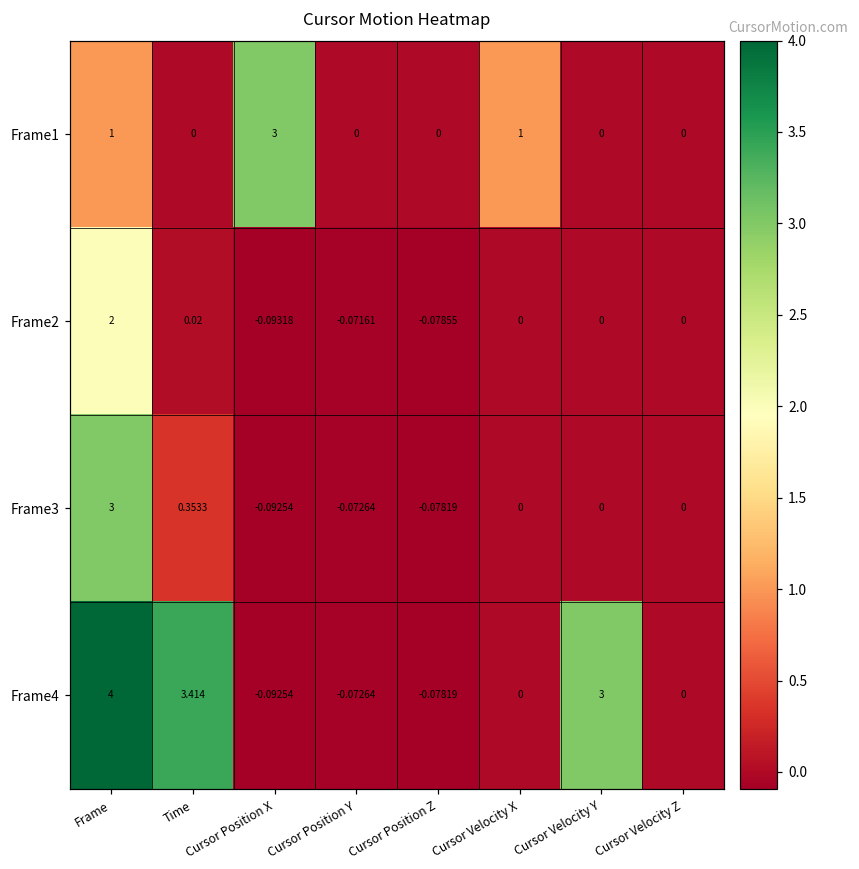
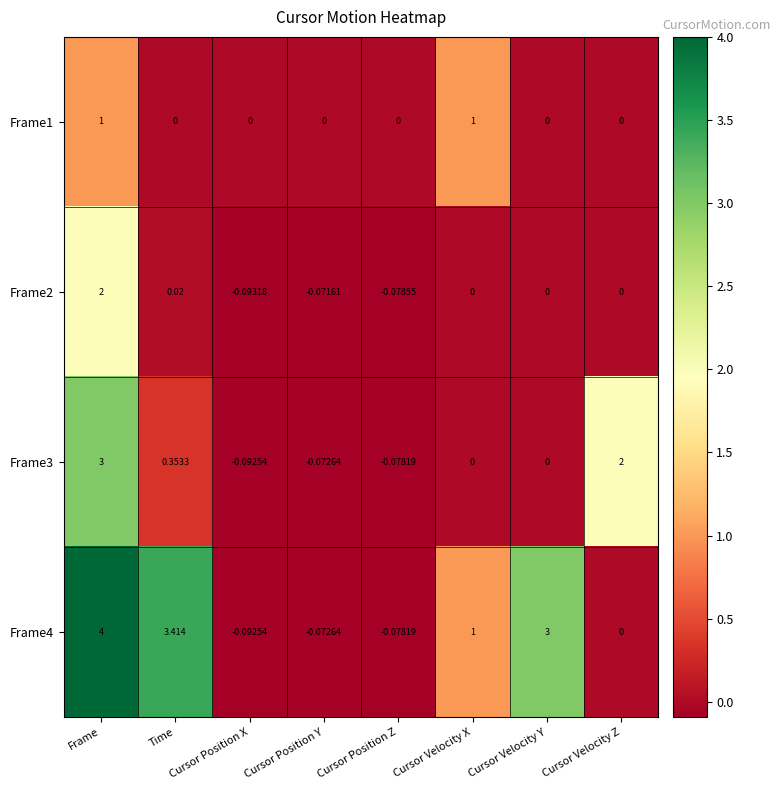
Frame1, Cursor Position X: 3 -> 0
Frame3, Cursor Velocity Z: 0 -> 2
Frame4, Cursor Velocity X: 0 -> 1
